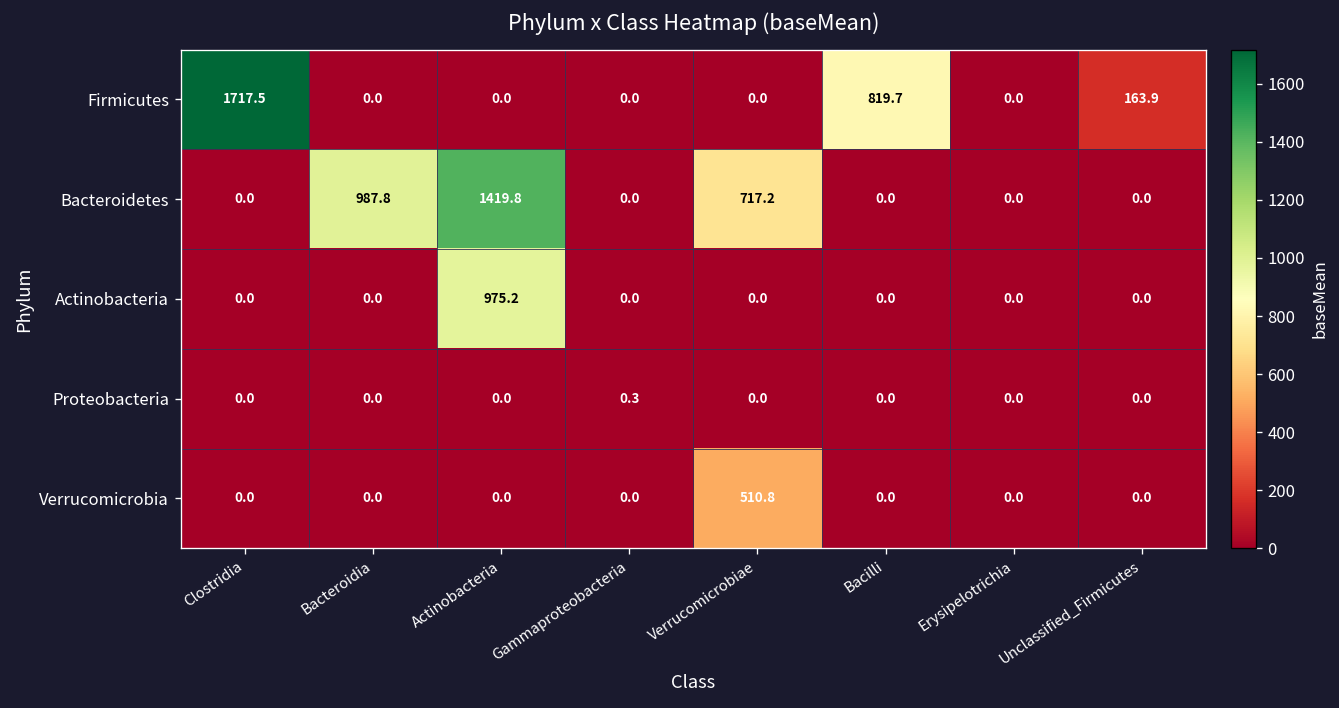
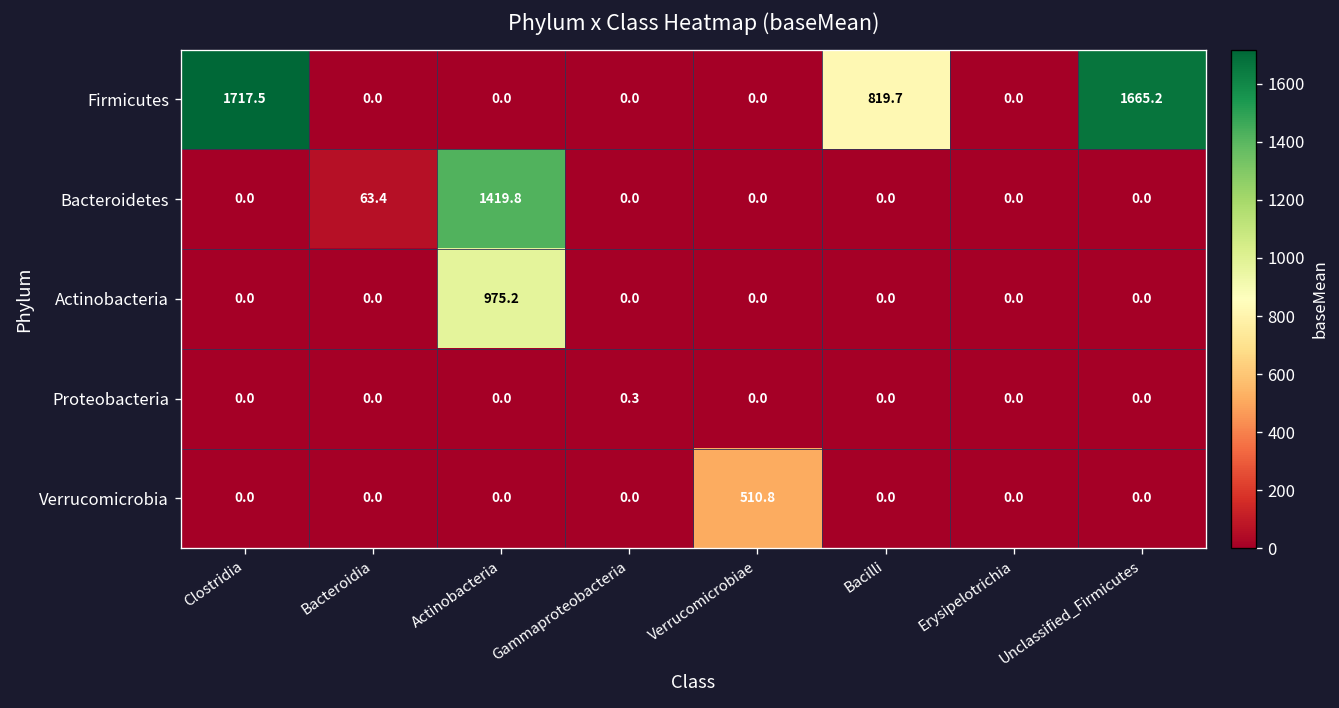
Firmicutes, Unclassified_Firmicutes: 163.9 -> 1665.2
Bacteroidetes, Bacteroidia: 987.8 -> 63.4
Bacteroidetes, Verrucomicrobiae: 717.2 -> 0.0
